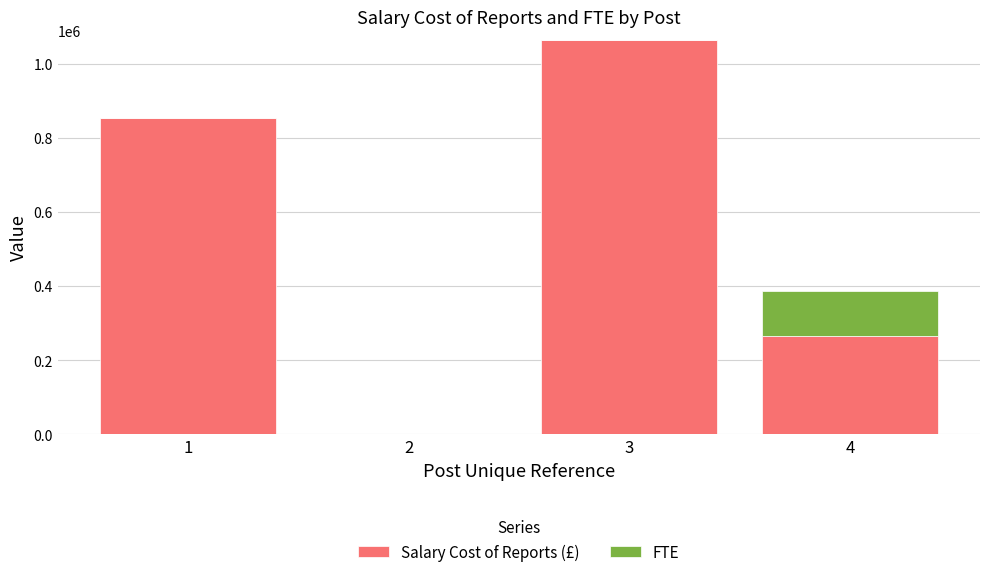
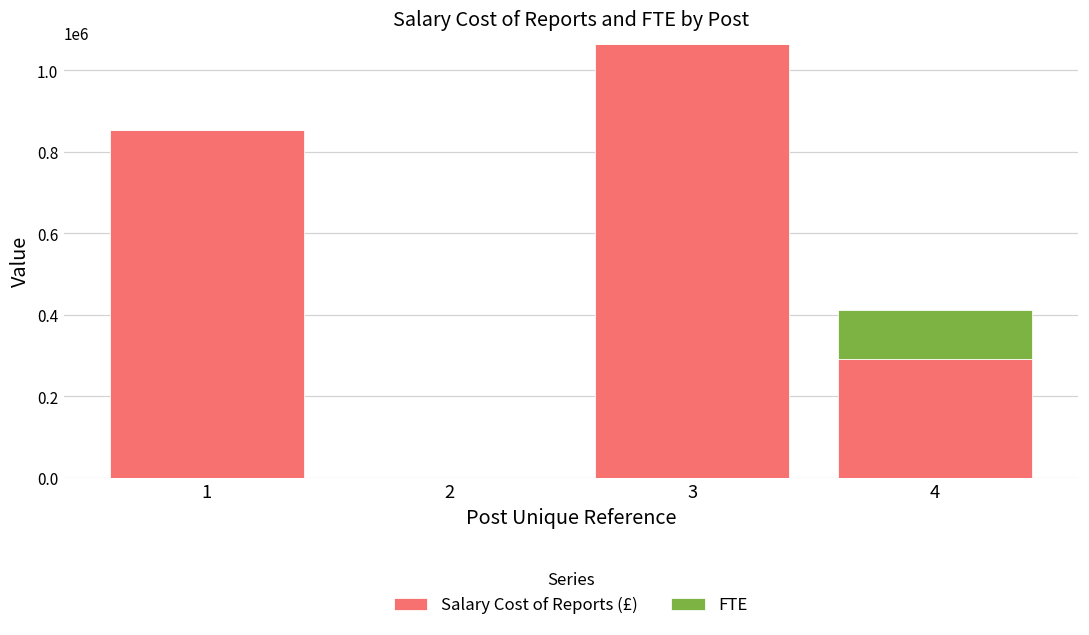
Salary Cost of Reports (£), 4: 270000 -> 290000
